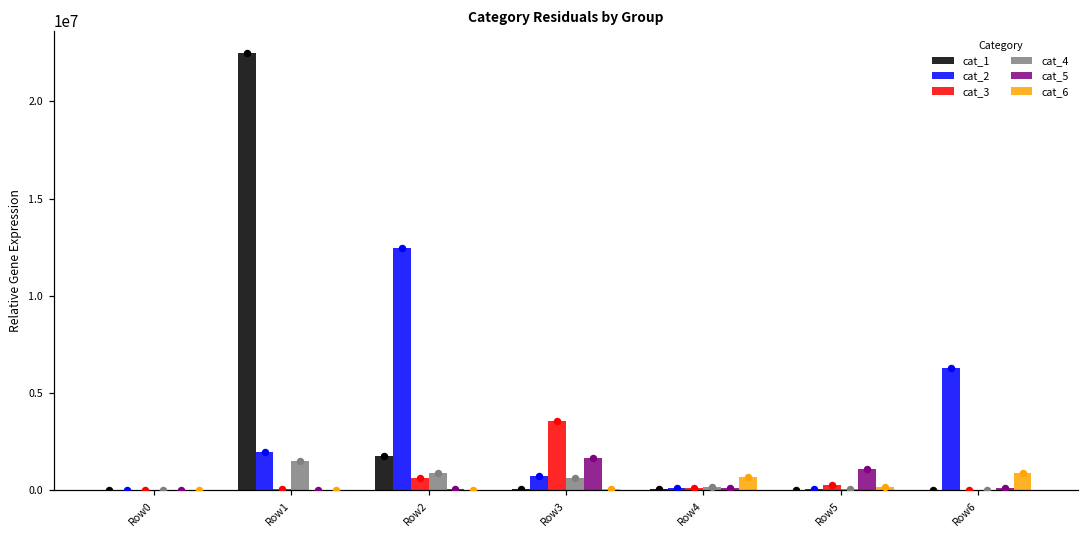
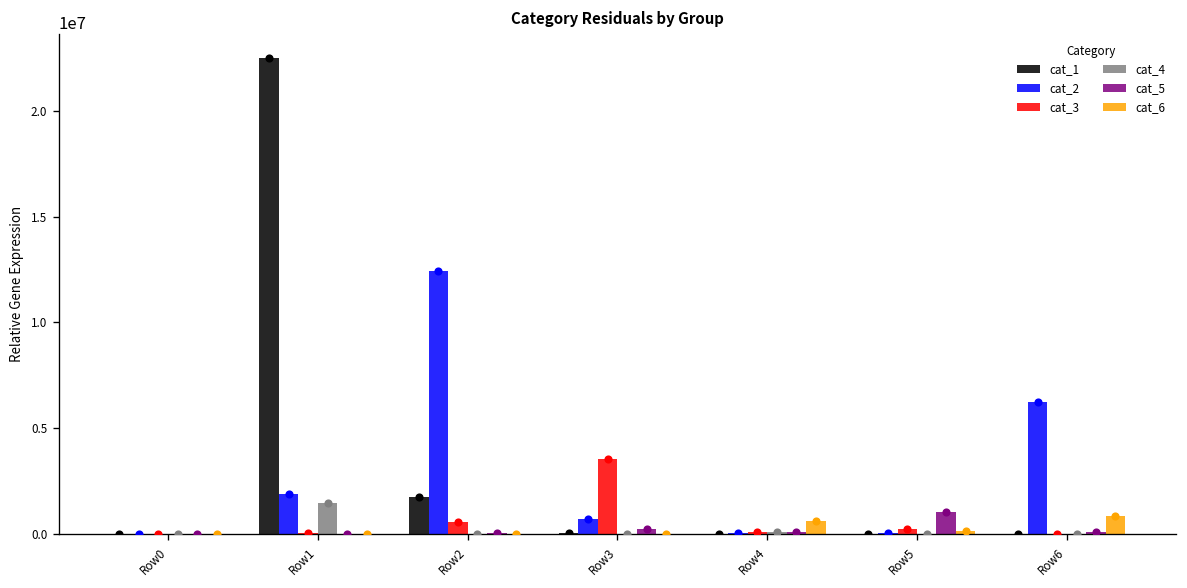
cat_4, Row2: 900000 -> 0
cat_4, Row3: 600000 -> 0
cat_5, Row3: 1600000 -> 300000
